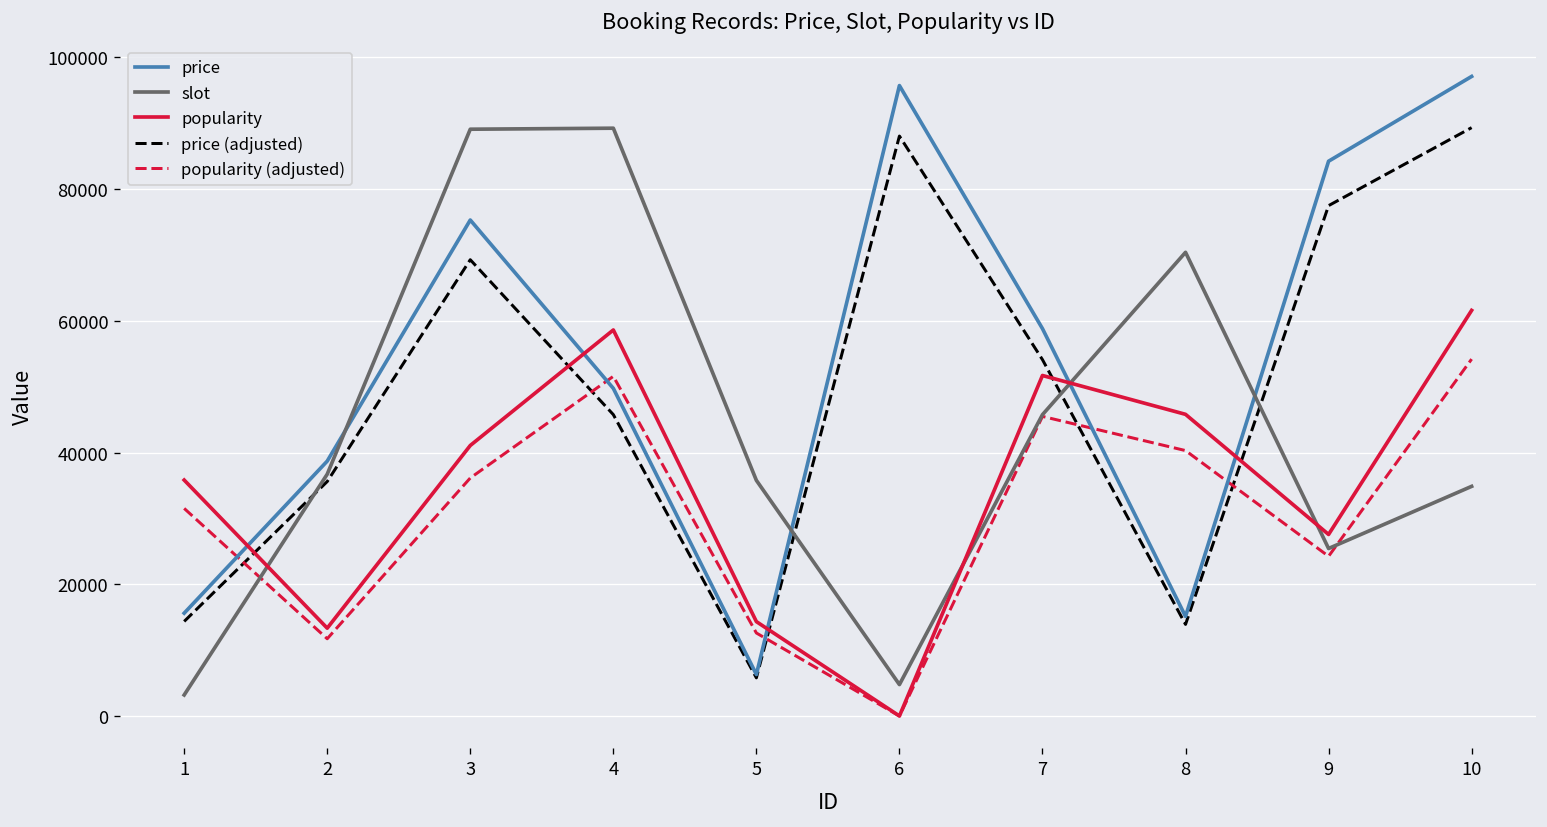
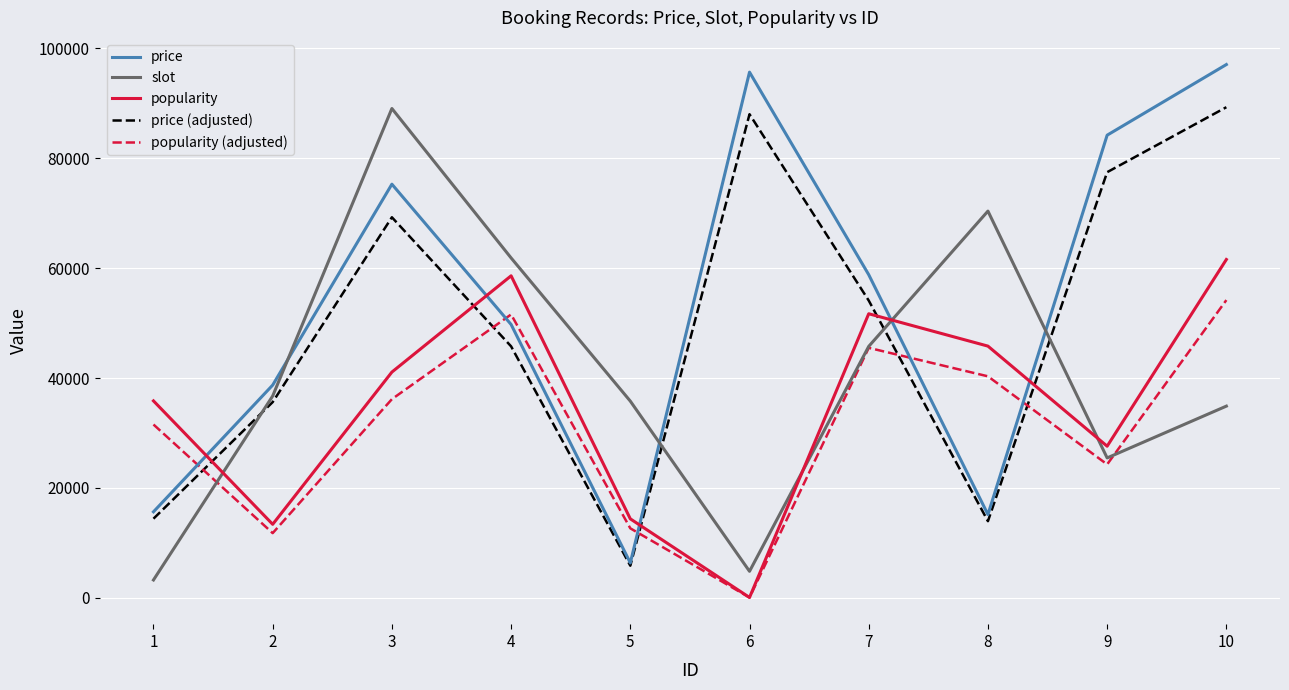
slot, 4: 89000 -> 62000
